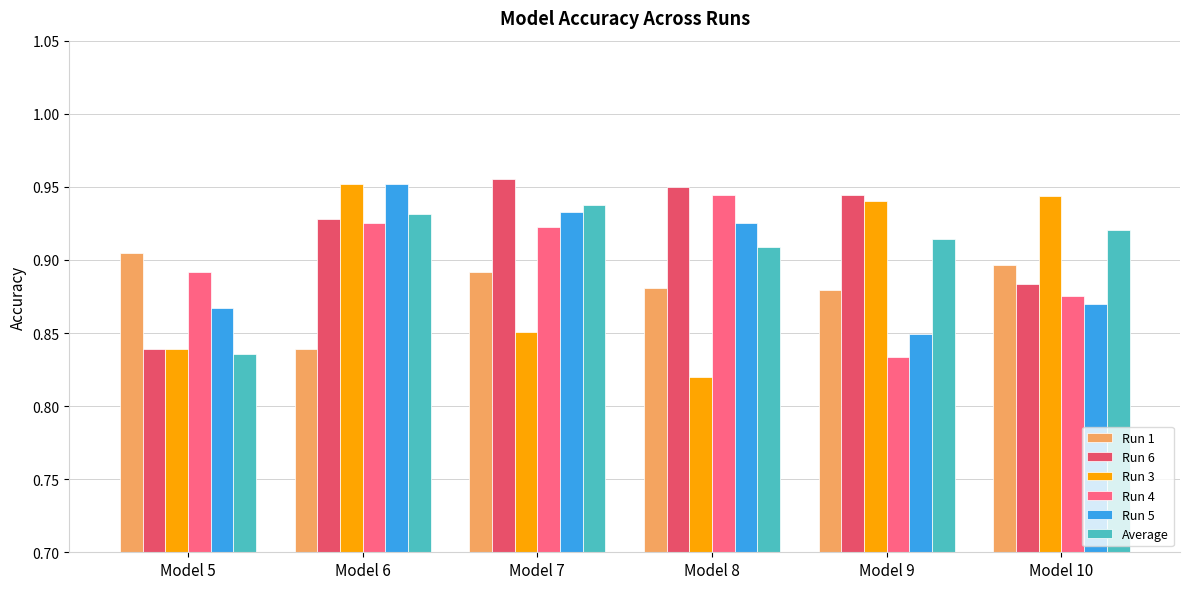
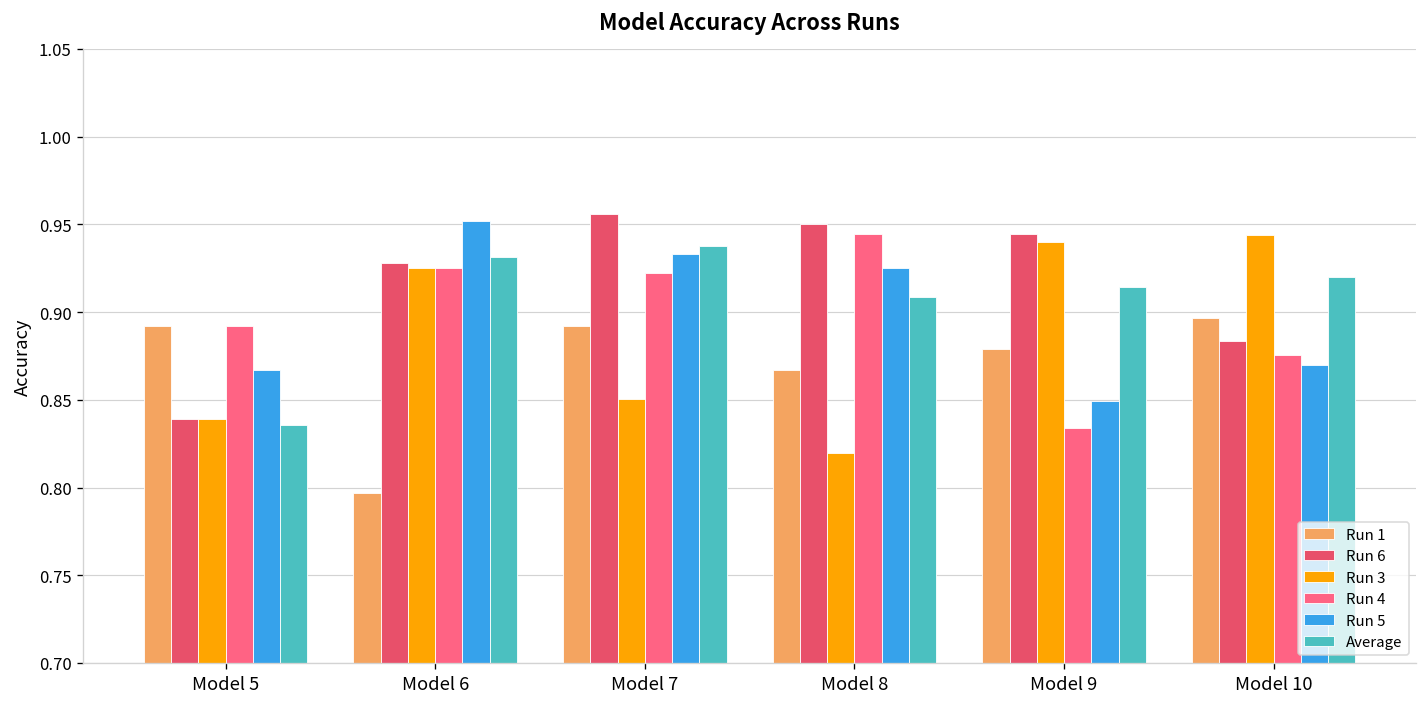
Run 1, Model 5: 0.905 -> 0.892
Run 1, Model 6: 0.839 -> 0.797
Run 3, Model 6: 0.952 -> 0.925
Run 1, Model 8: 0.881 -> 0.867
